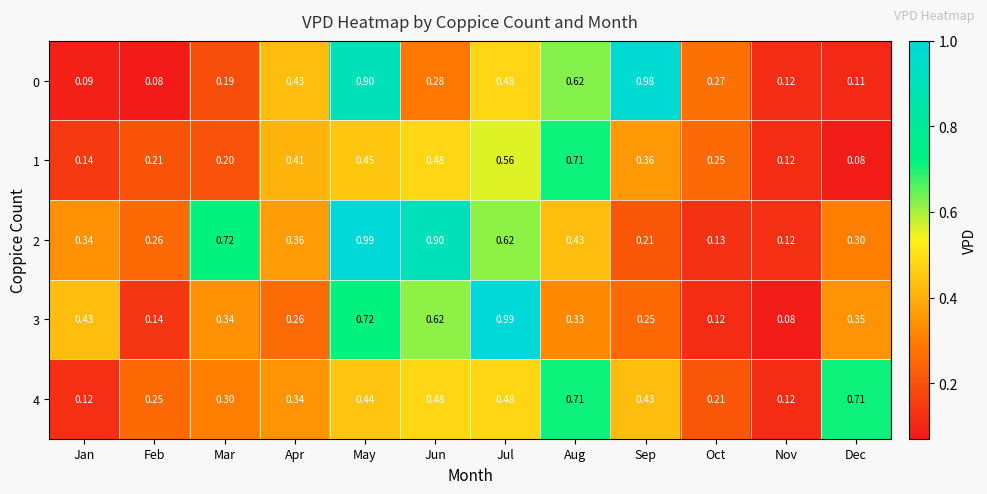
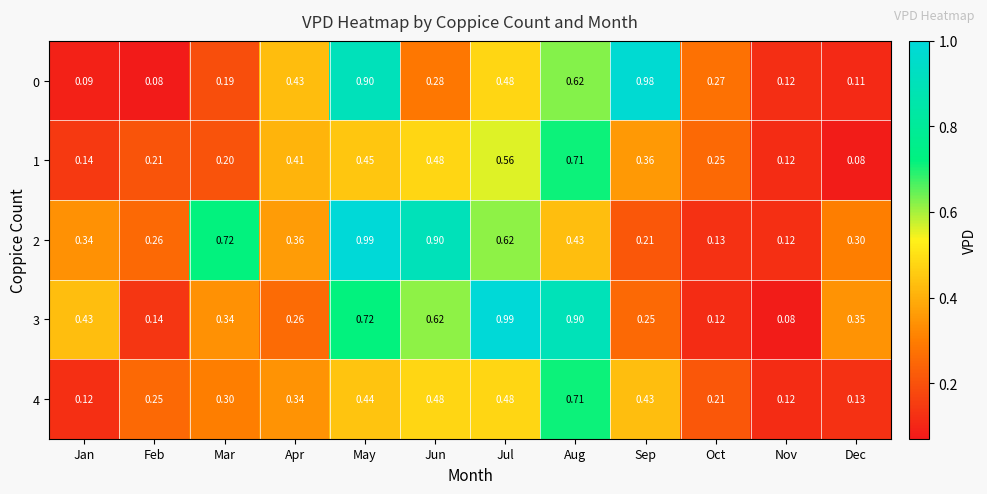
3, Aug: 0.33 -> 0.90
4, Dec: 0.71 -> 0.13
